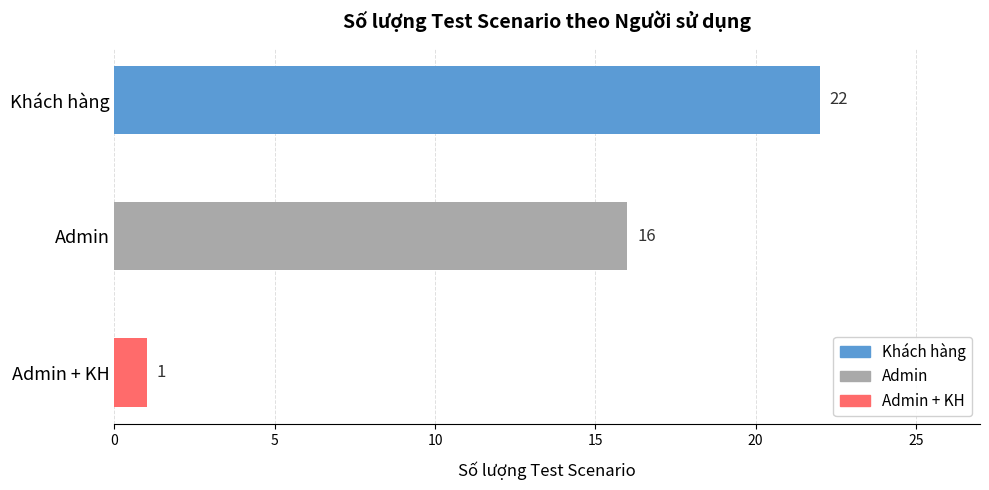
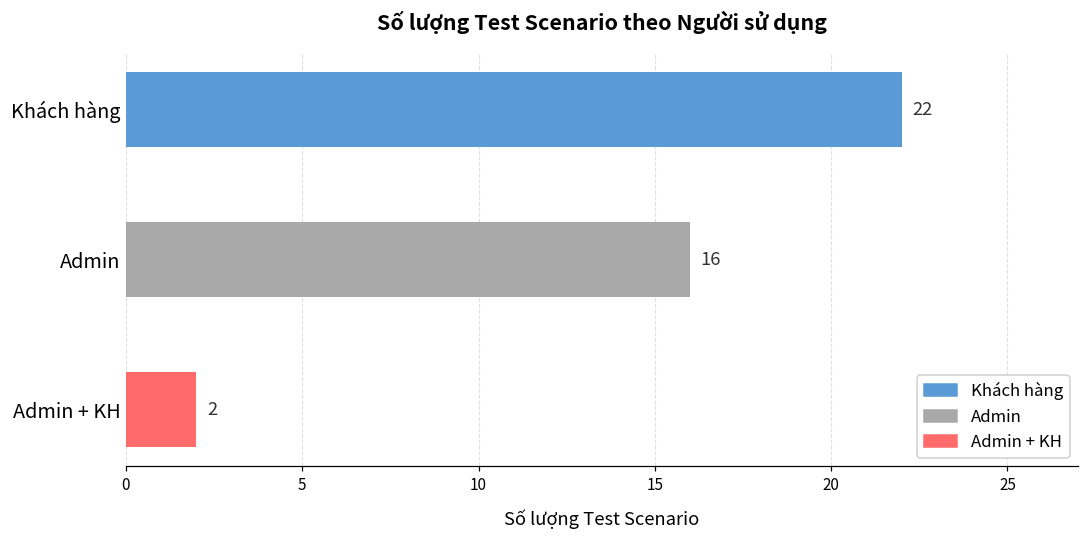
Admin + KH, Admin + KH: 1 -> 2
